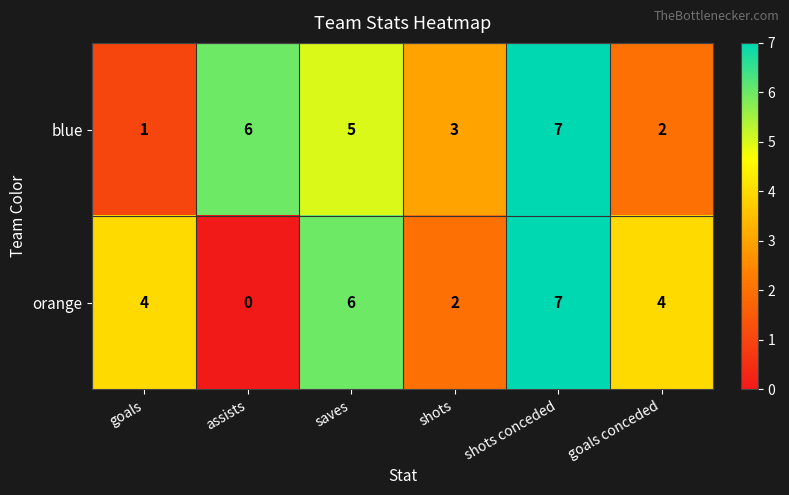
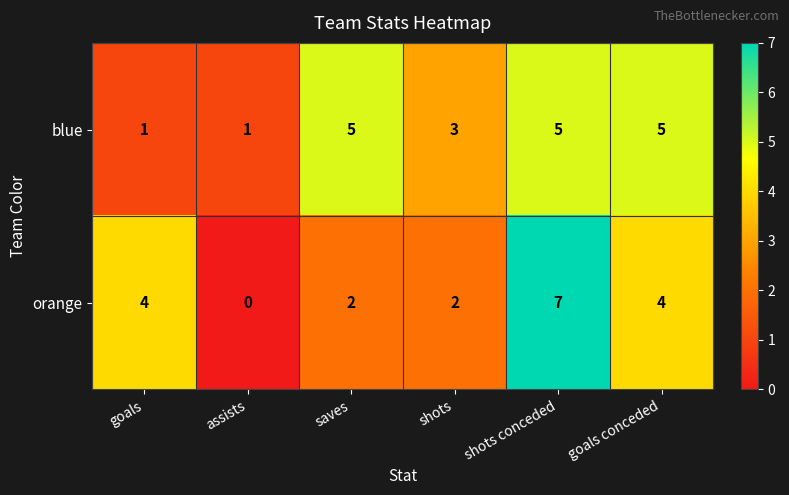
blue, assists: 6 -> 1
blue, shots conceded: 7 -> 5
blue, goals conceded: 2 -> 5
orange, saves: 6 -> 2
